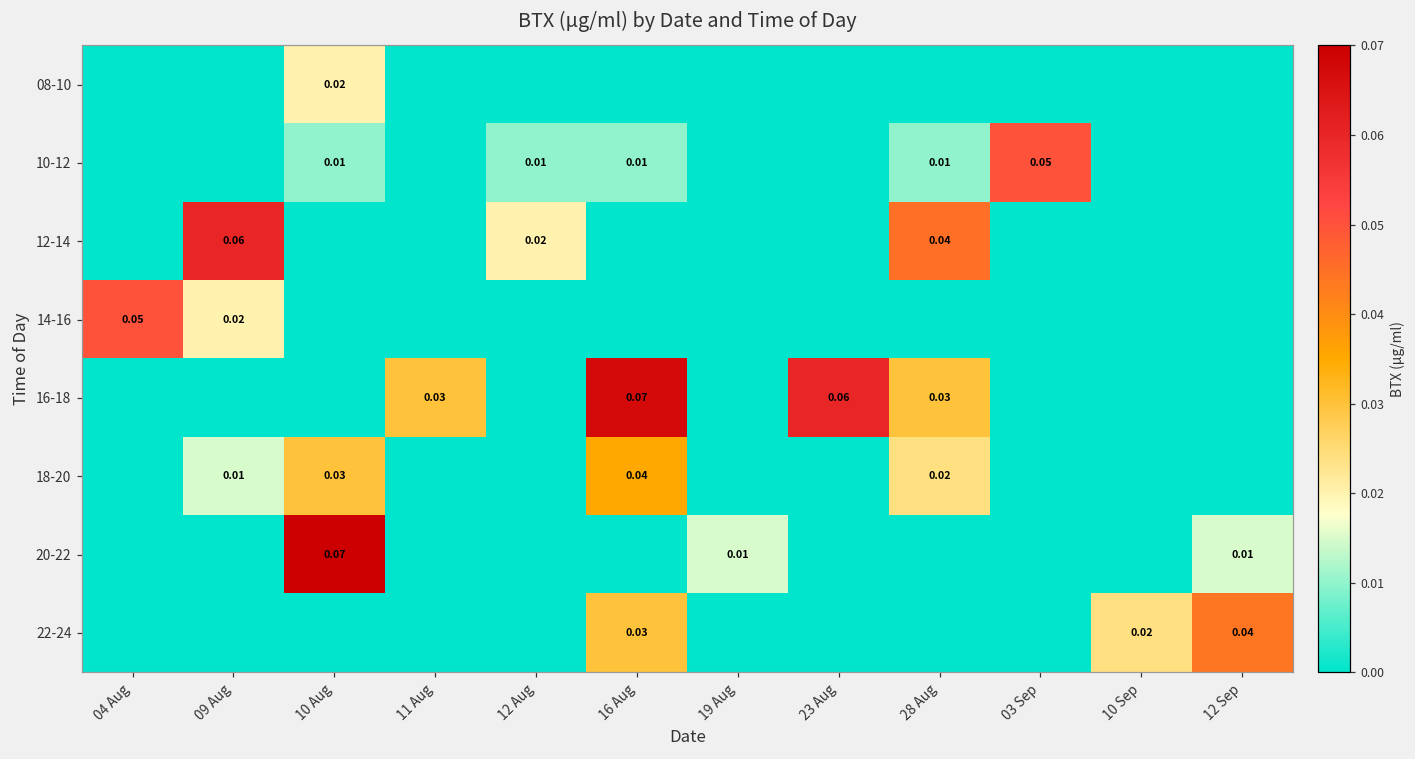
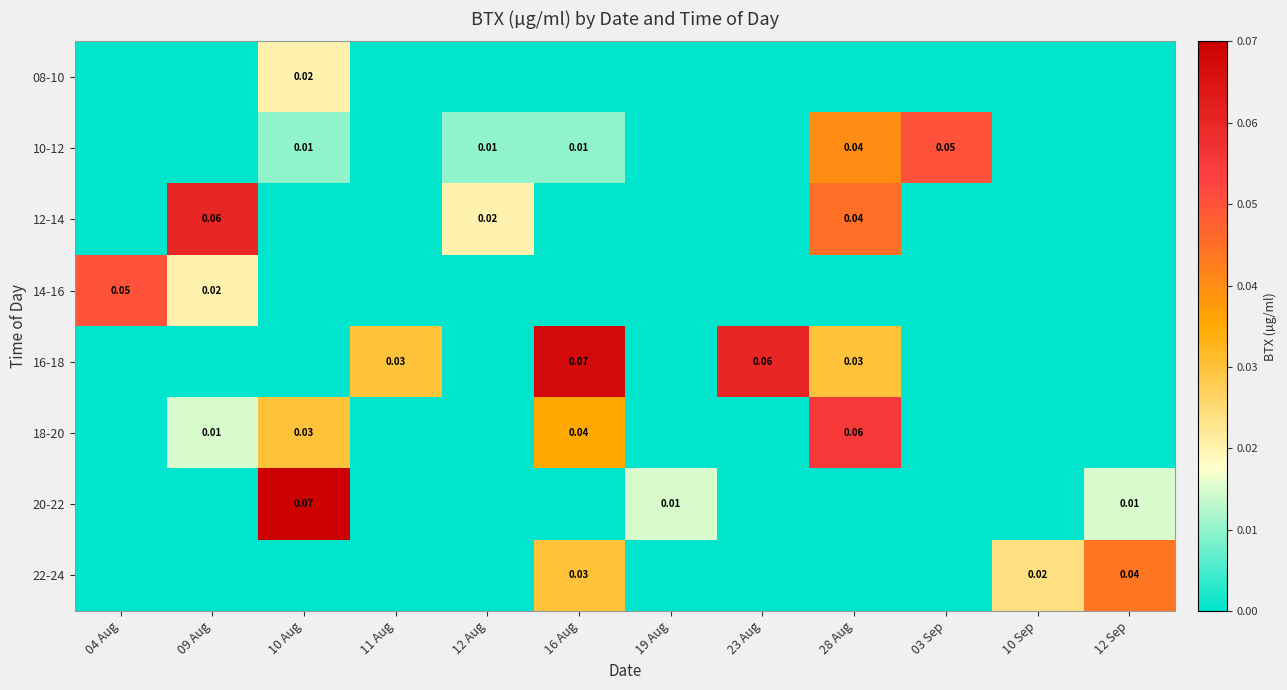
10-12, 28 Aug: 0.01 -> 0.04
18-20, 28 Aug: 0.02 -> 0.06
